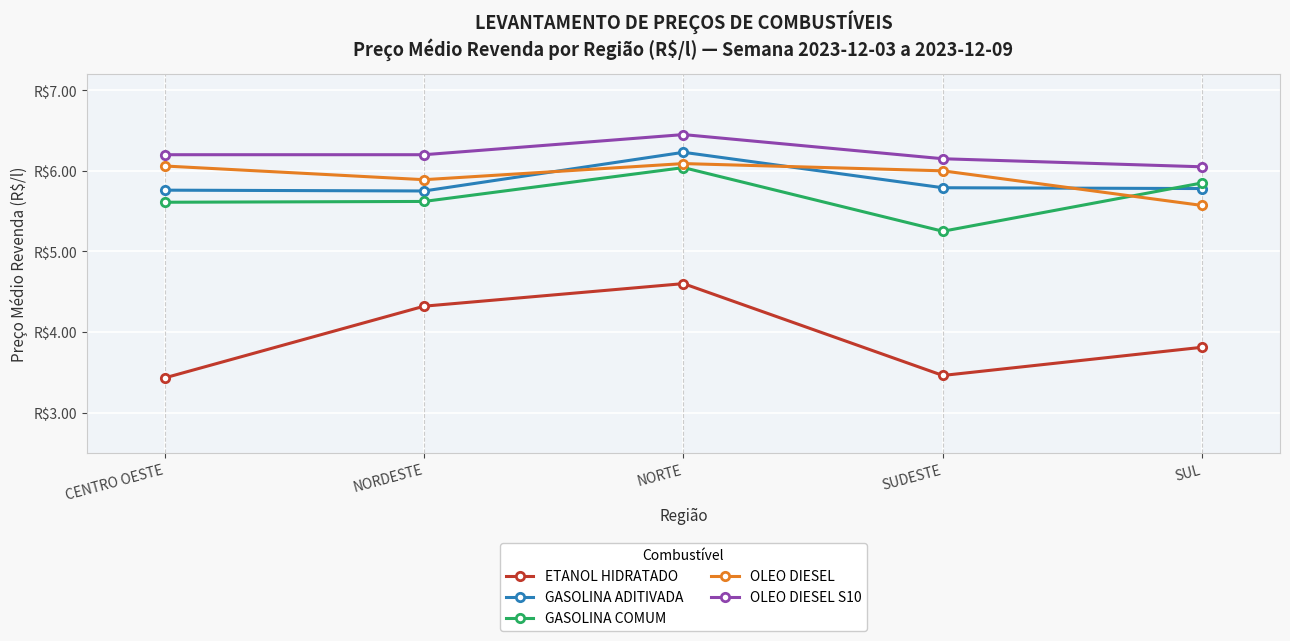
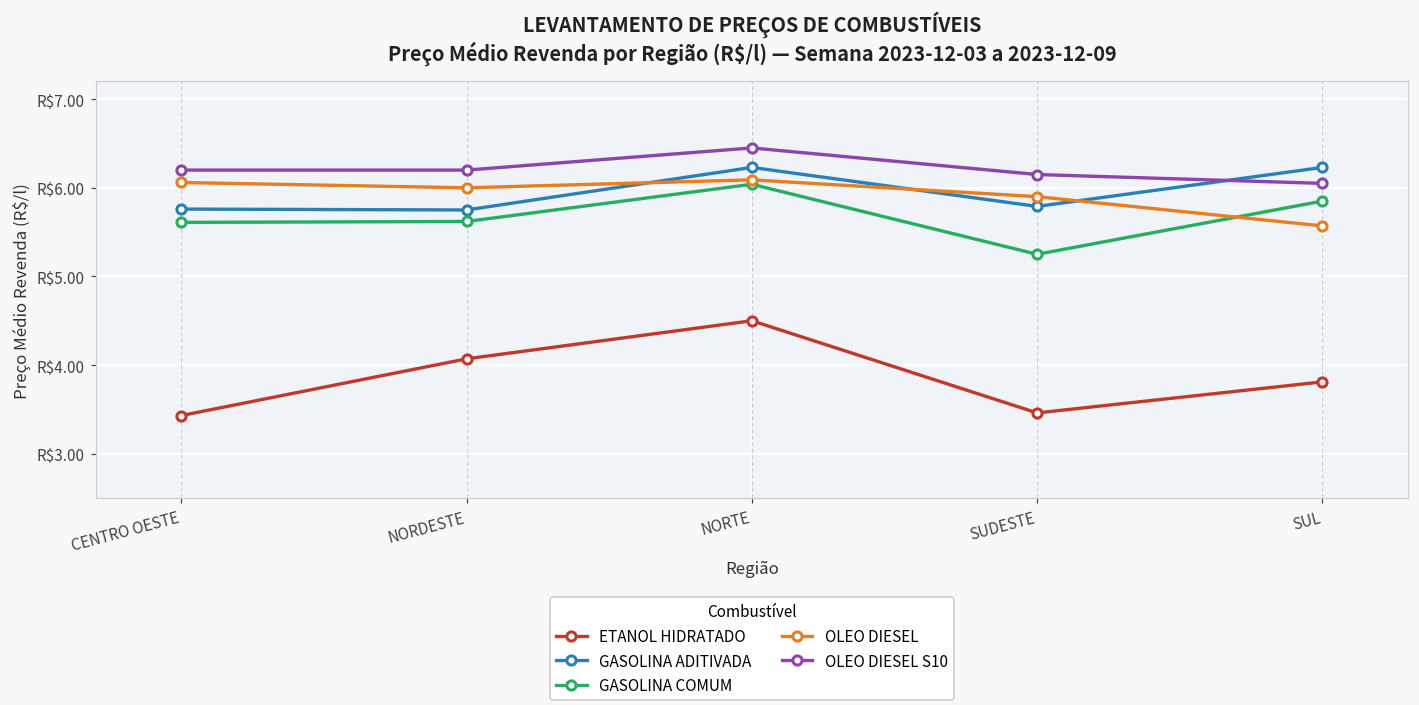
ETANOL HIDRATADO, NORDESTE: R$4.3 -> R$4.1
OLEO DIESEL, NORDESTE: R$5.9 -> R$6.0
ETANOL HIDRATADO, NORTE: R$4.6 -> R$4.5
OLEO DIESEL, SUDESTE: R$6.0 -> R$5.9
GASOLINA ADITIVADA, SUL: R$5.8 -> R$6.2
